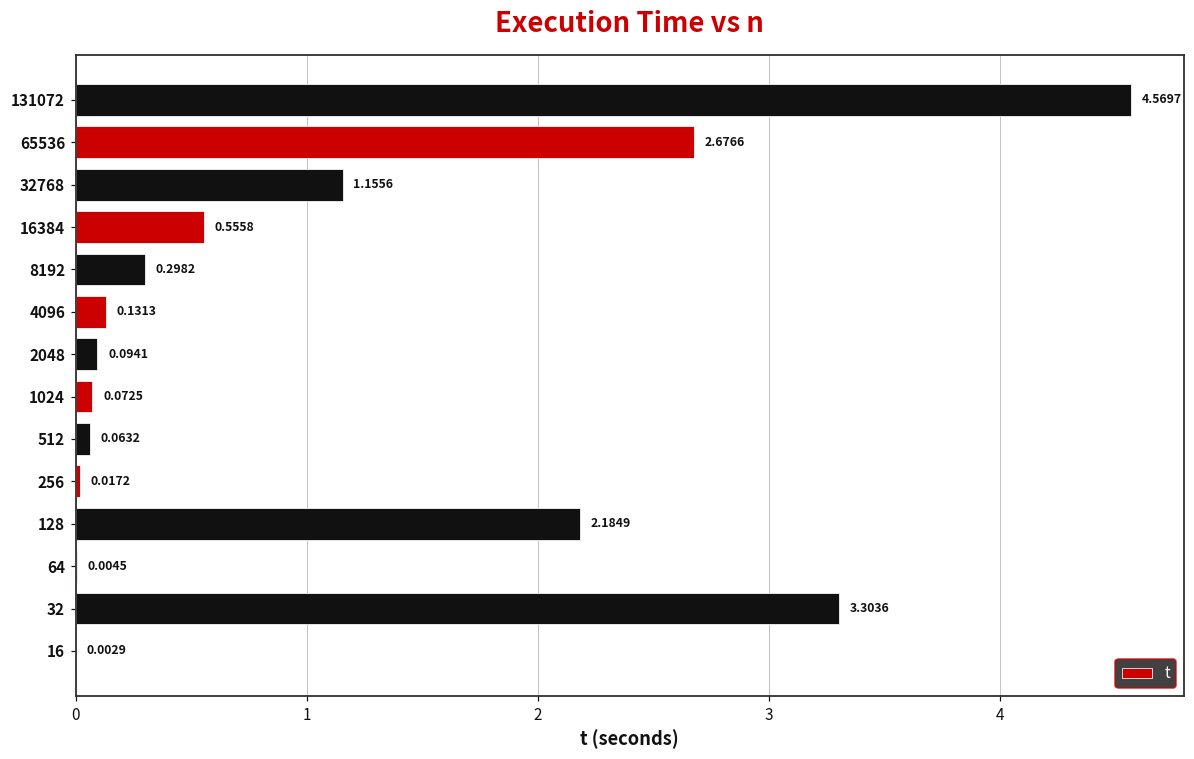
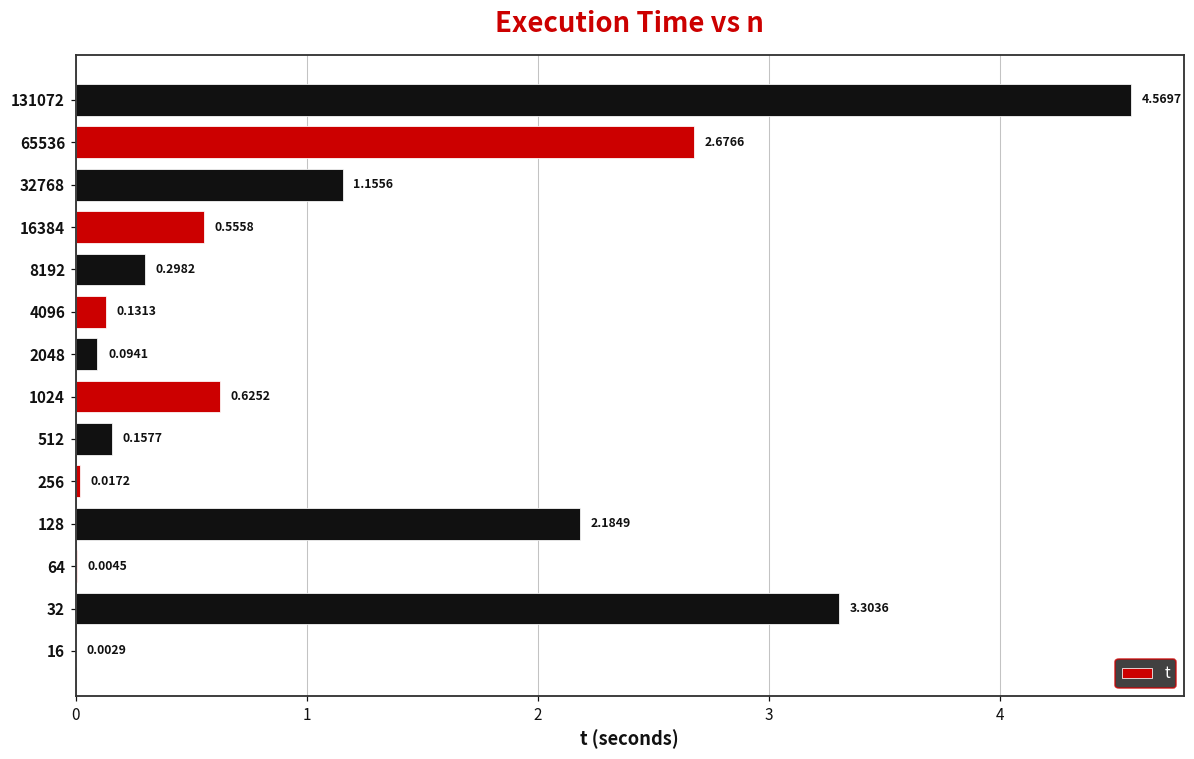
1024: 0.0725 -> 0.6252
512: 0.0632 -> 0.1577
